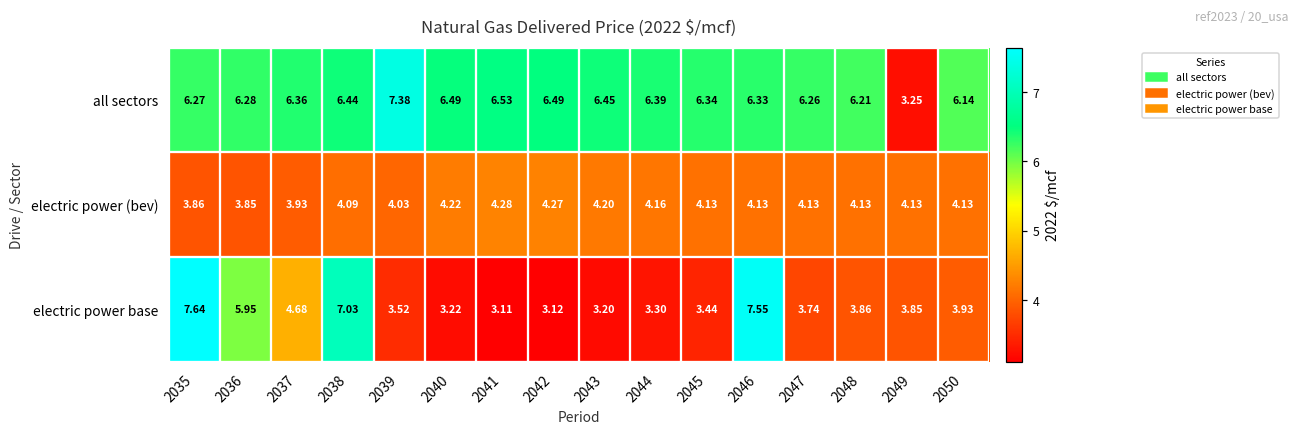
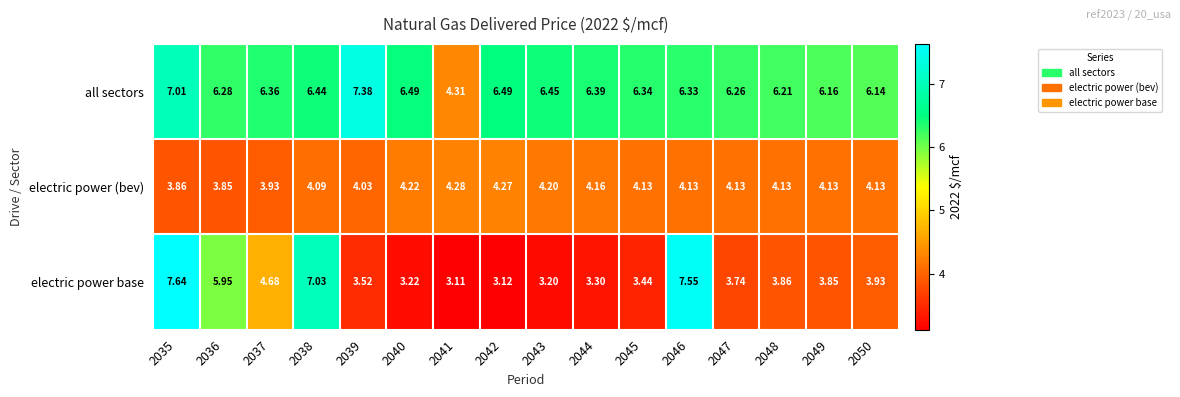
all sectors, 2035: 6.27 -> 7.01
all sectors, 2041: 6.53 -> 4.31
all sectors, 2049: 3.25 -> 6.16
